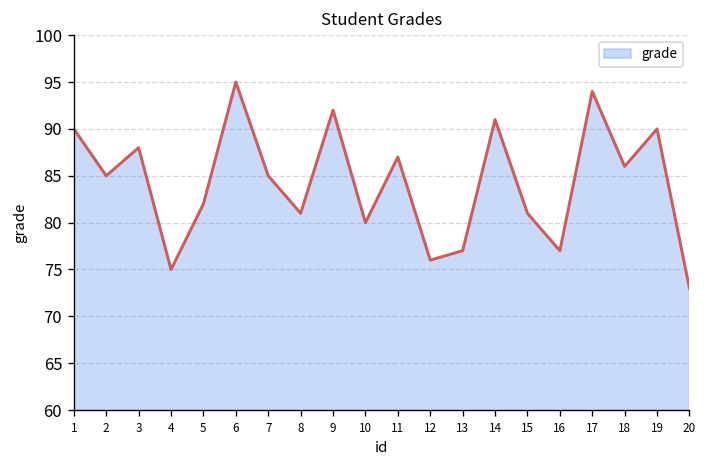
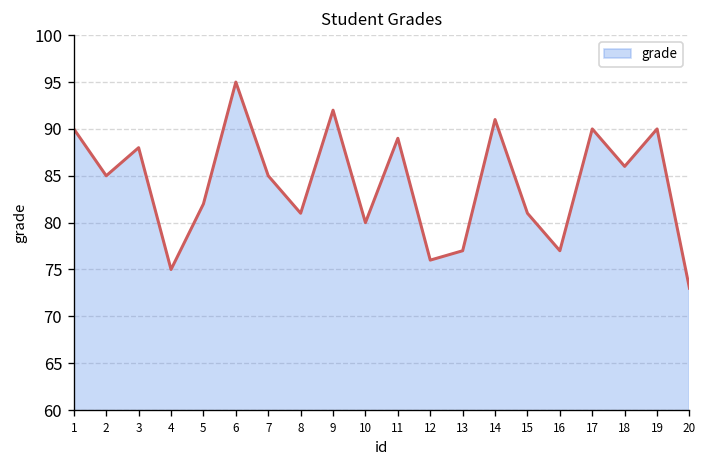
11: 87 -> 89
17: 94 -> 90
